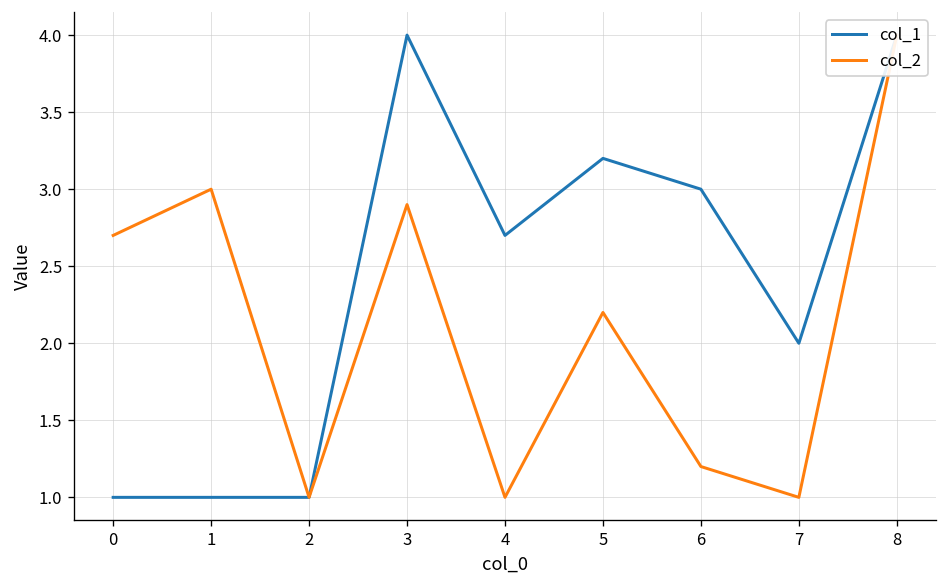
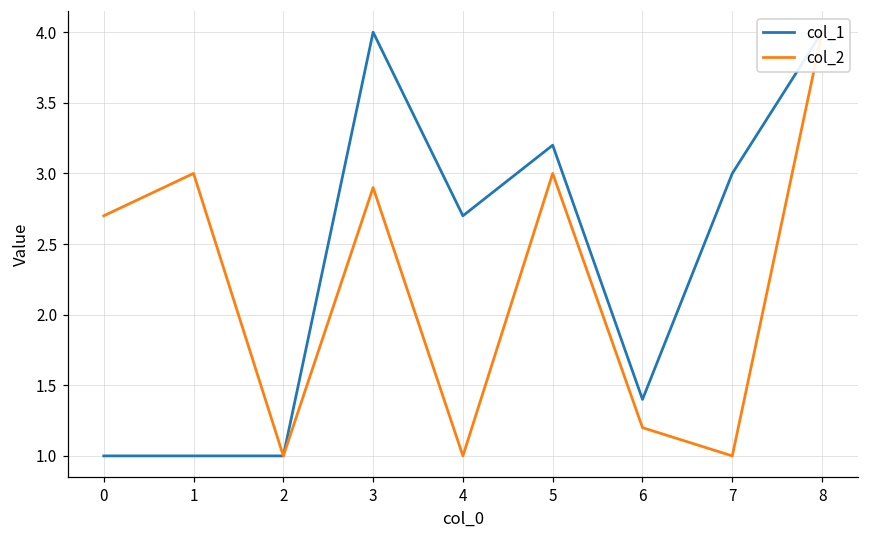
col_2, 5: 2.2 -> 3.0
col_1, 6: 3.0 -> 1.4
col_1, 7: 2 -> 3
